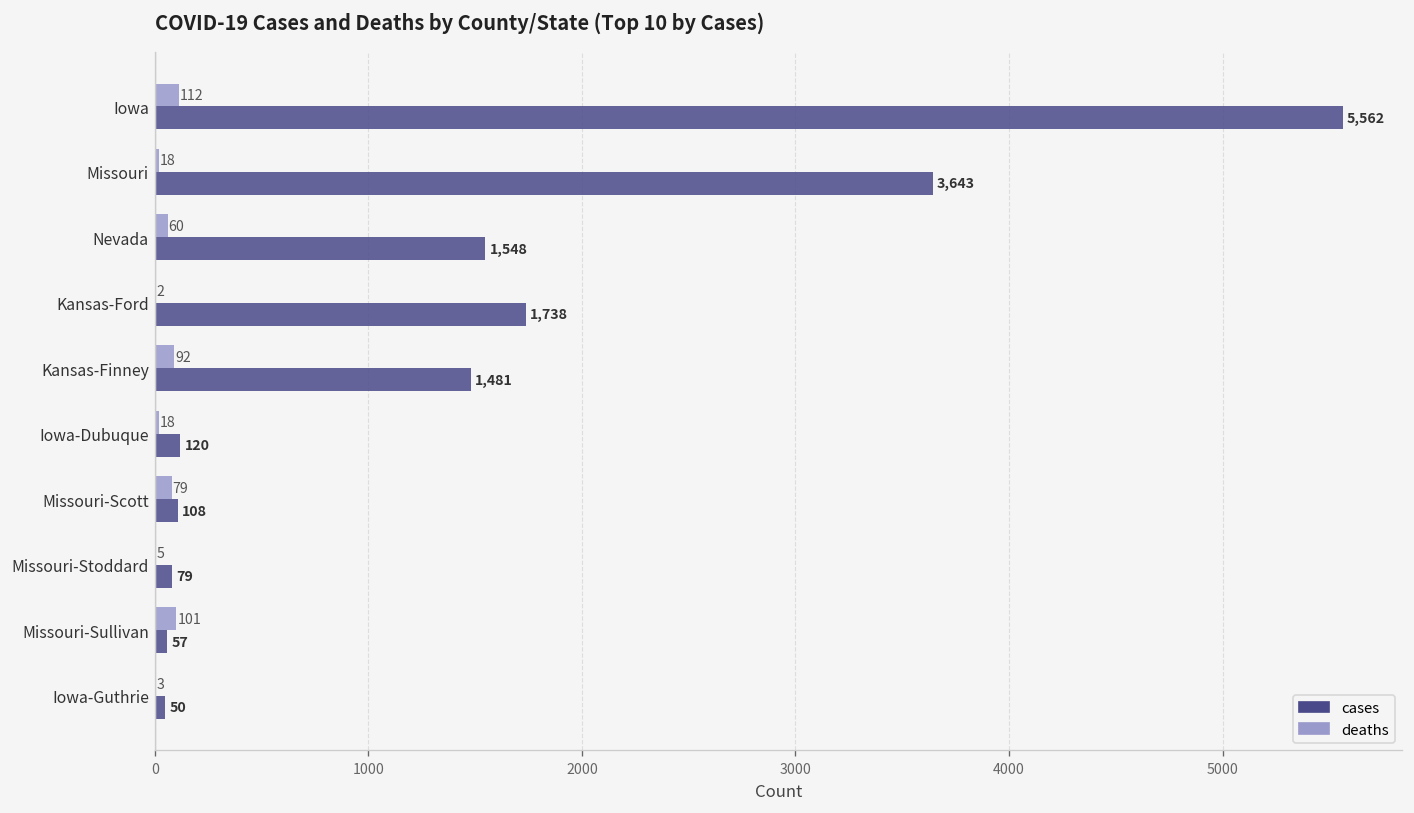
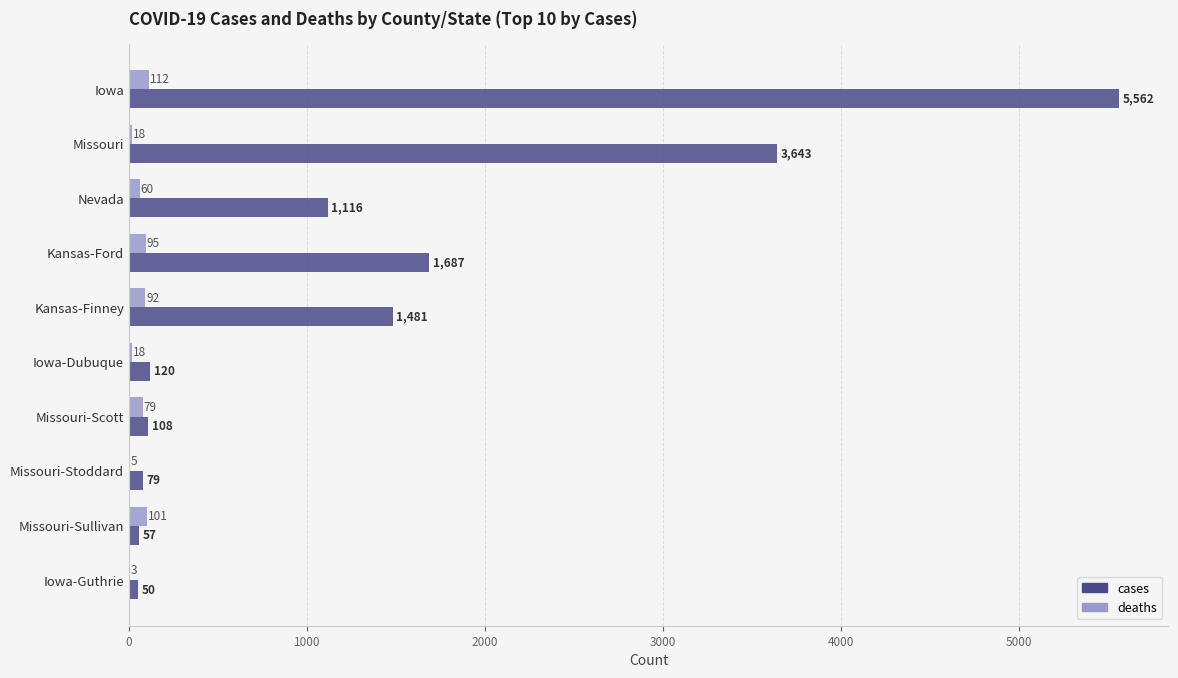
cases, Nevada: 1,548 -> 1,116
deaths, Kansas-Ford: 2 -> 95
cases, Kansas-Ford: 1,738 -> 1,687
